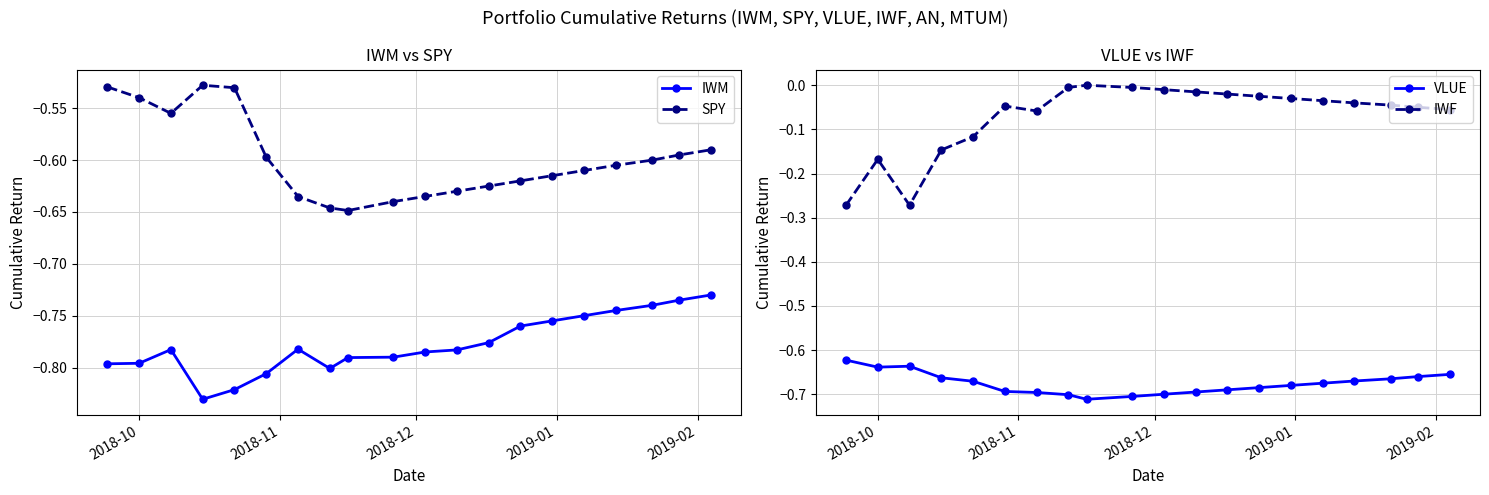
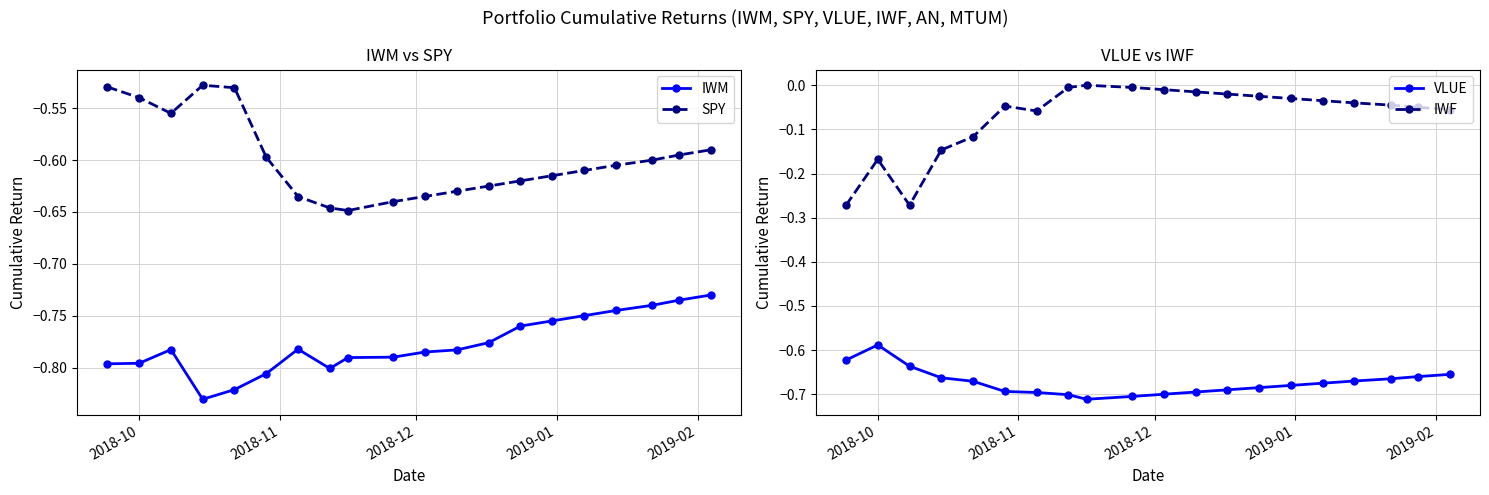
VLUE vs IWF, VLUE, 2018-10: -0.64 -> -0.59
